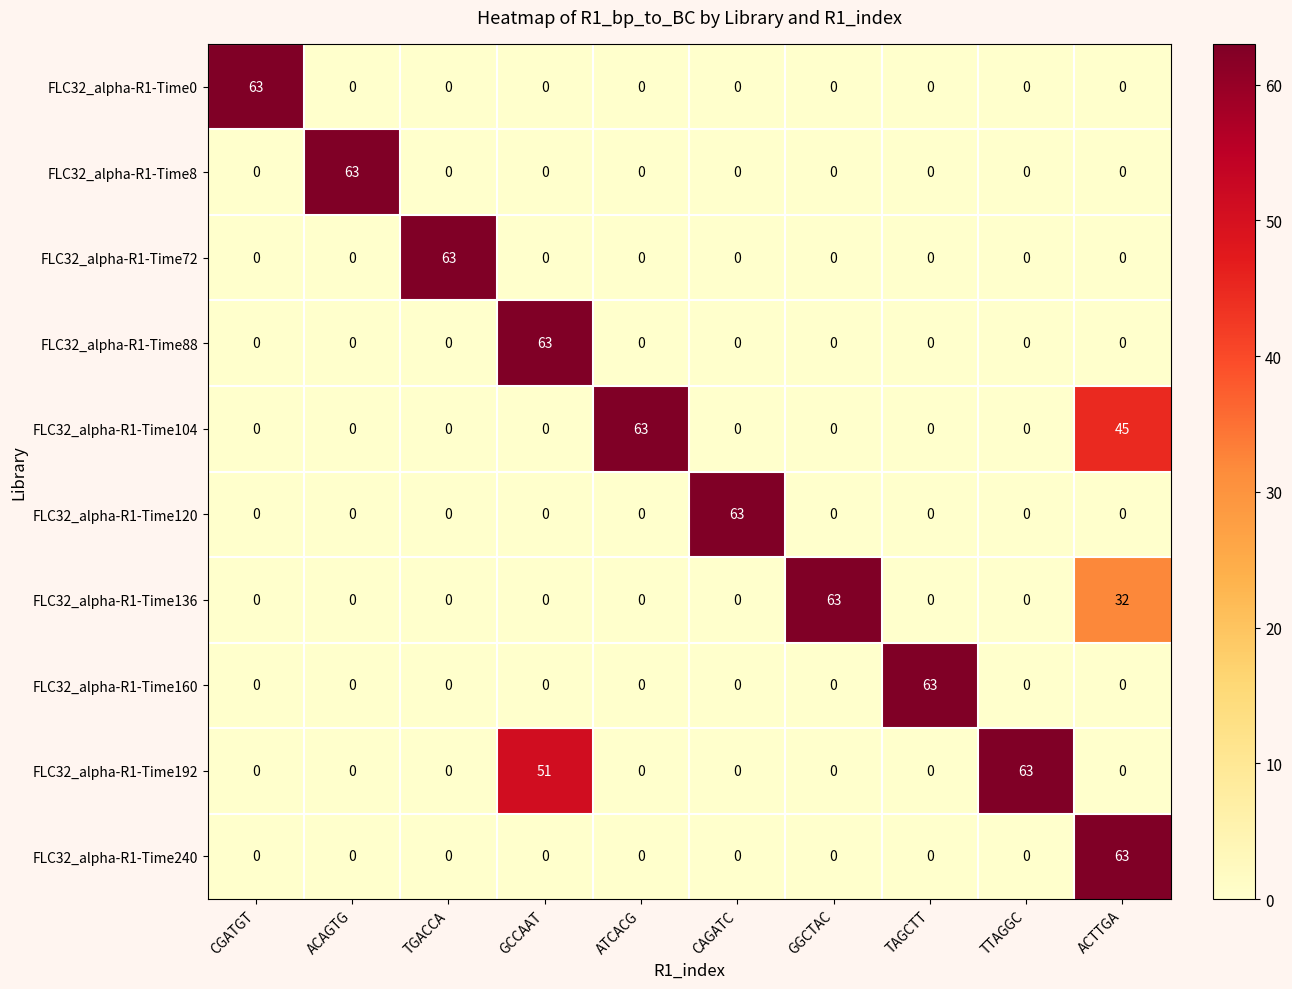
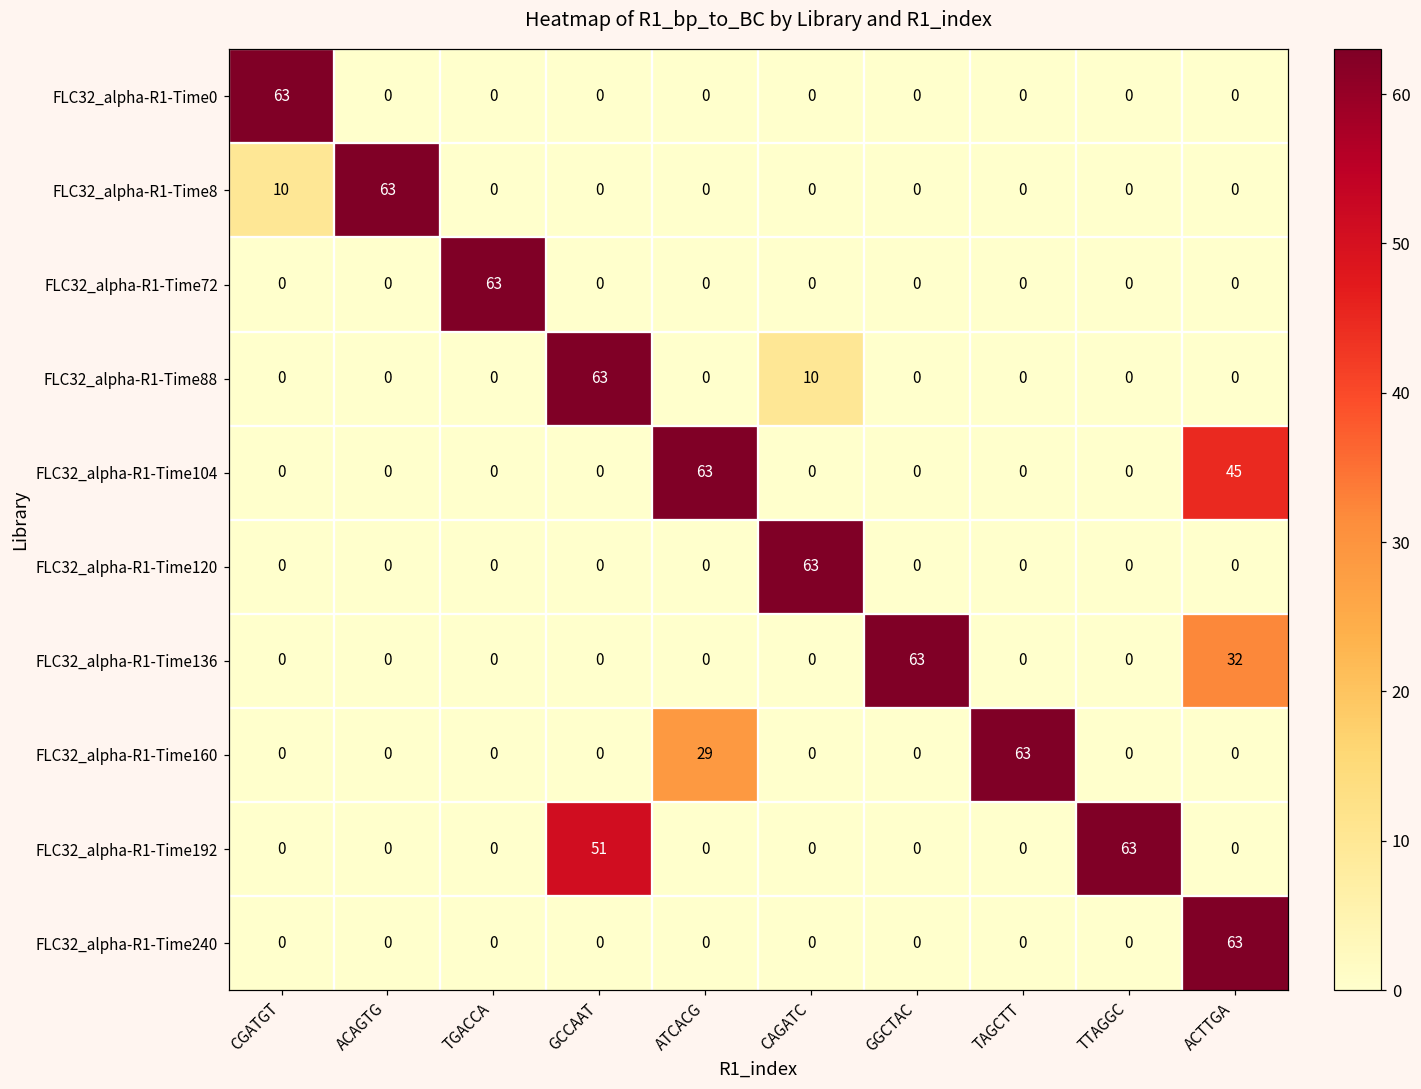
FLC32_alpha-R1-Time8, CGATGT: 0 -> 10
FLC32_alpha-R1-Time88, CAGATC: 0 -> 10
FLC32_alpha-R1-Time160, ATCACG: 0 -> 29
